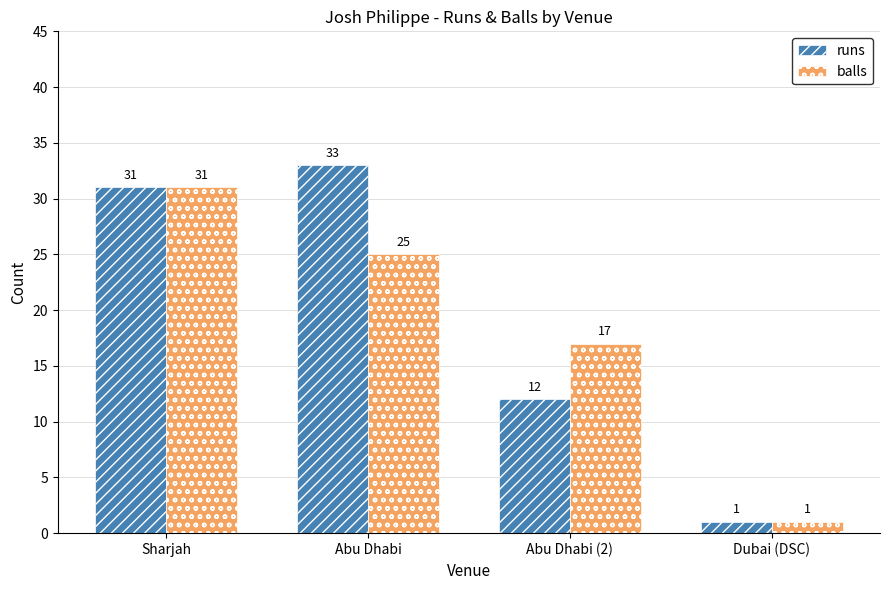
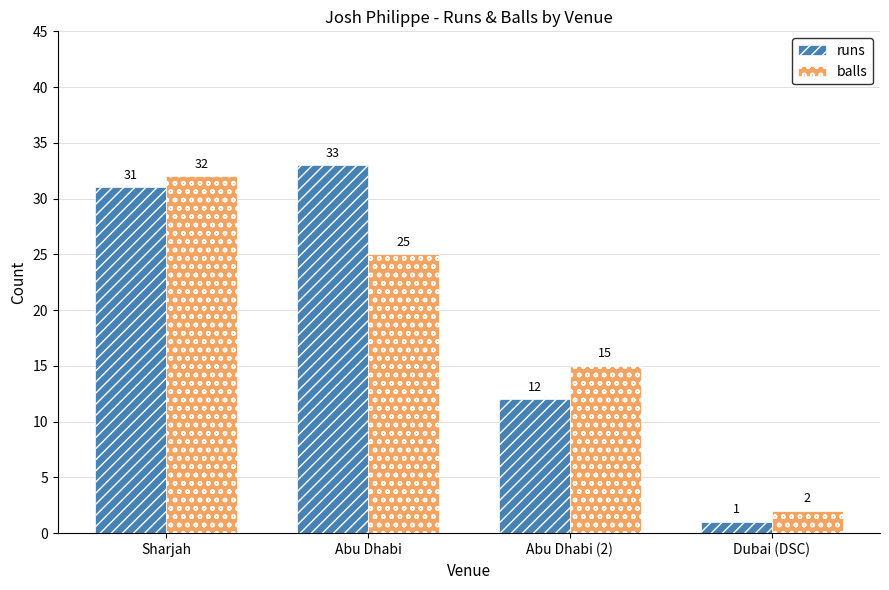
balls, Sharjah: 31 -> 32
balls, Abu Dhabi (2): 17 -> 15
balls, Dubai (DSC): 1 -> 2
